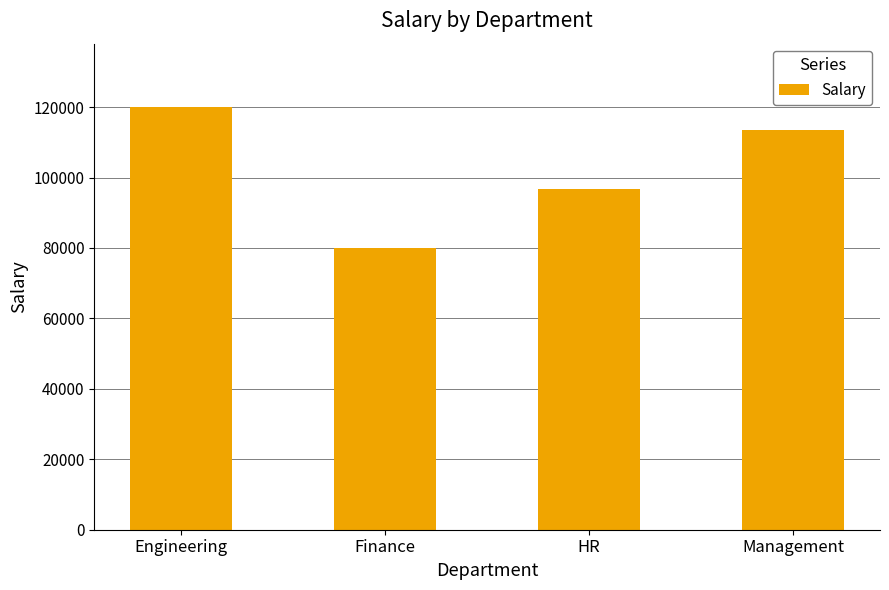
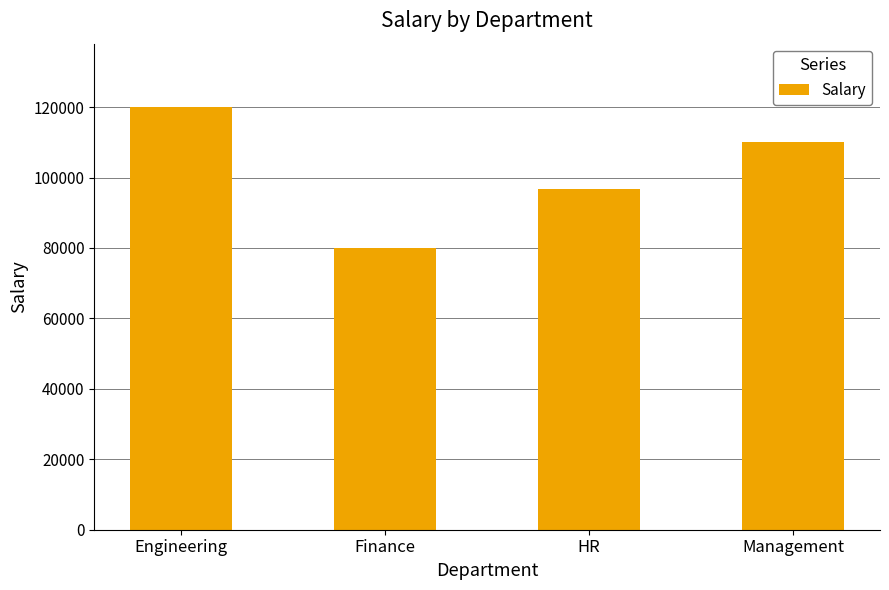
Management: 113000 -> 110000
